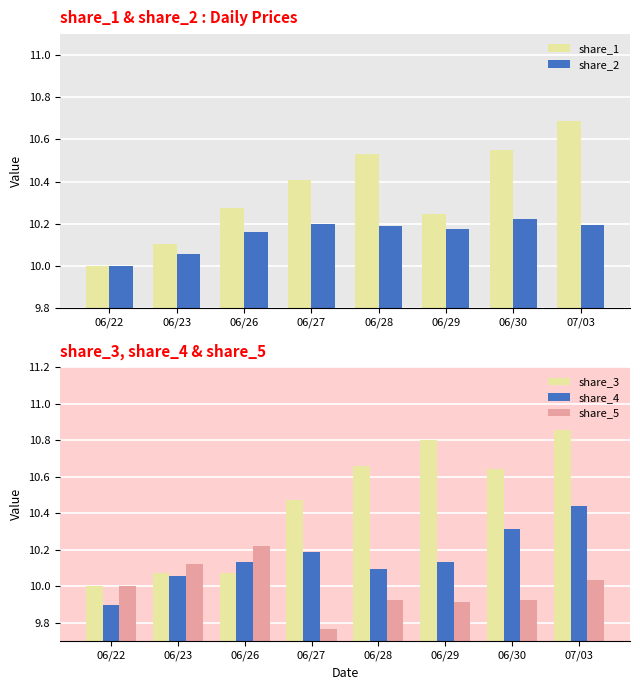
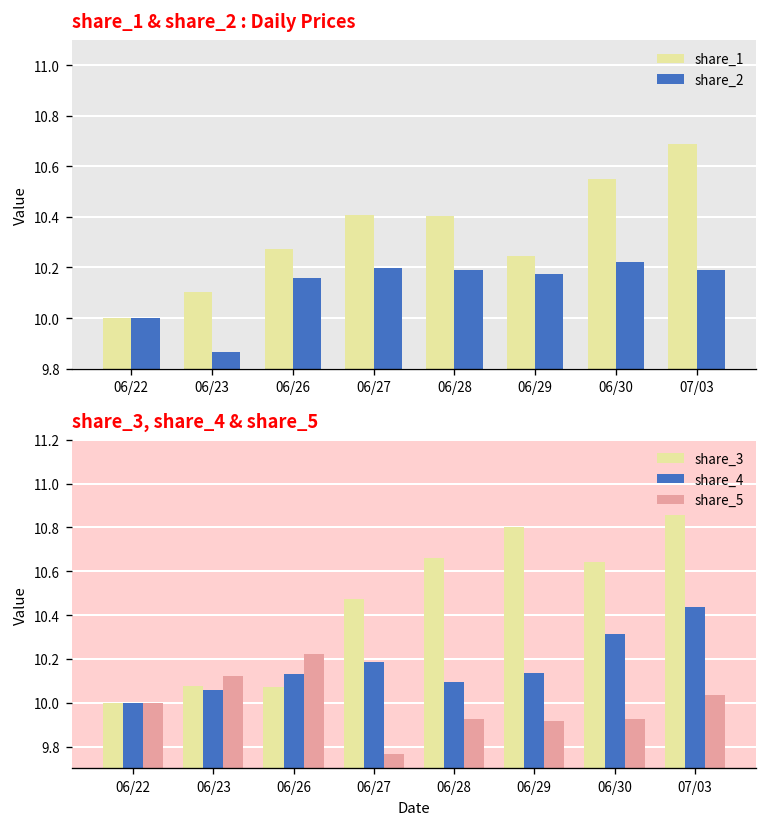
share_1 & share_2 : Daily Prices, share_2, 06/23: 10.06 -> 9.86
share_1 & share_2 : Daily Prices, share_1, 06/28: 10.53 -> 10.40
share_3, share_4 & share_5, share_4, 06/22: 9.9 -> 10.0
